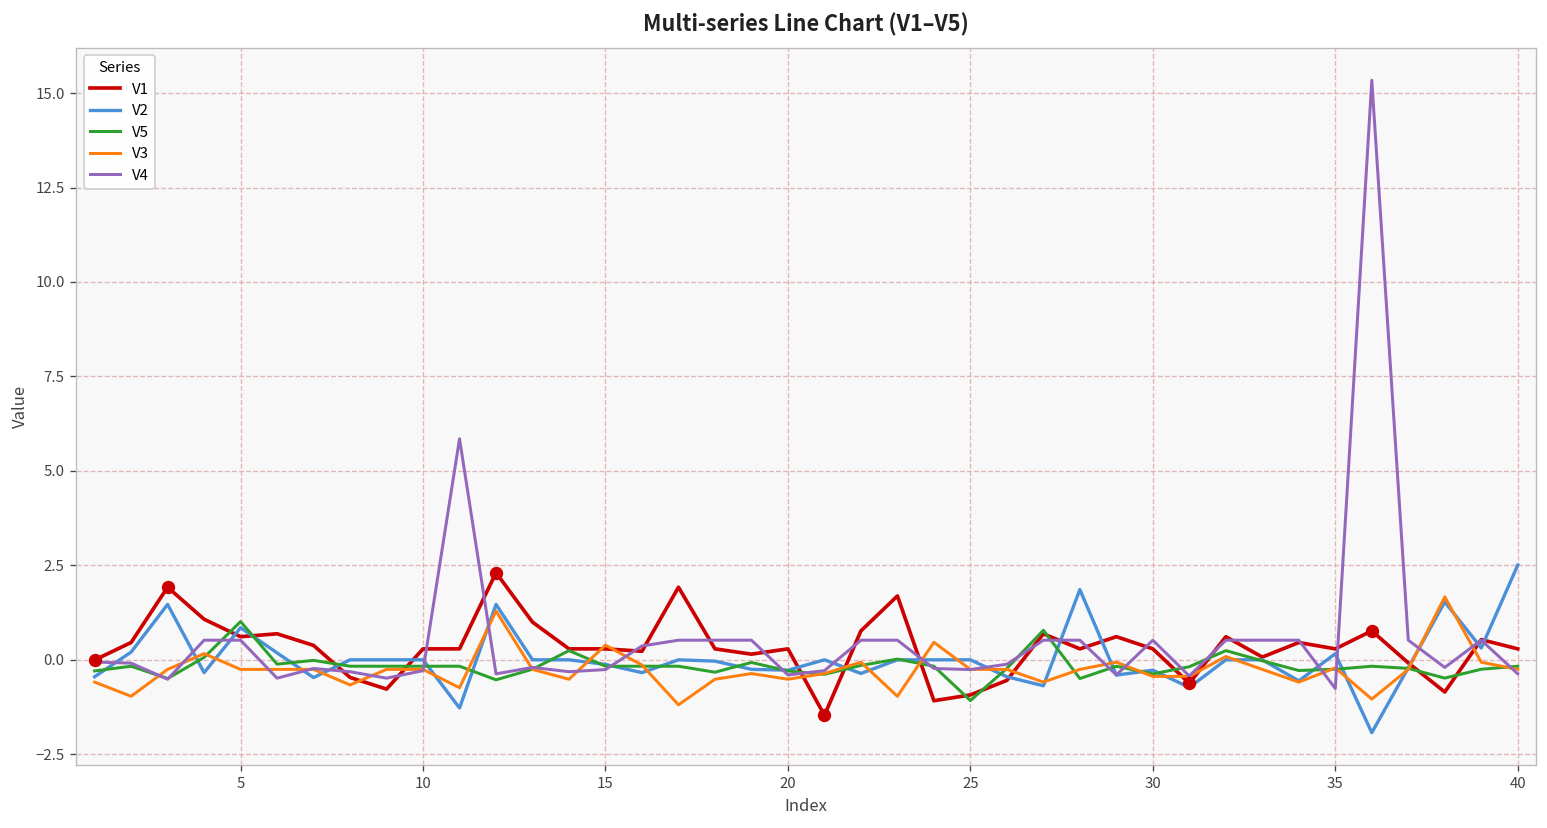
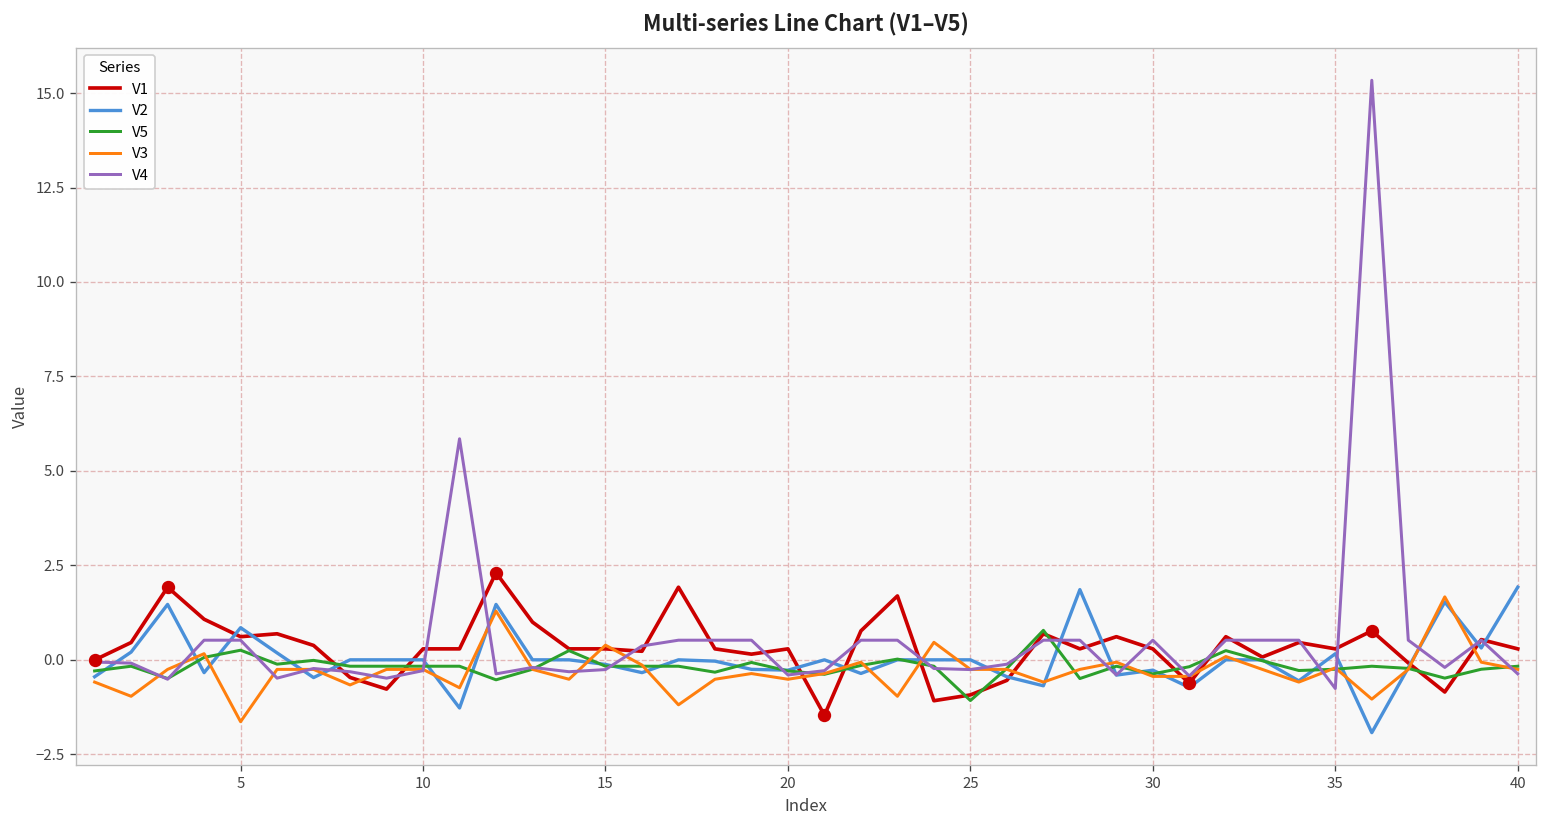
V5, 5: 1.0 -> 0.3
V3, 5: -0.3 -> -1.6
V2, 40: 2.5 -> 1.9
